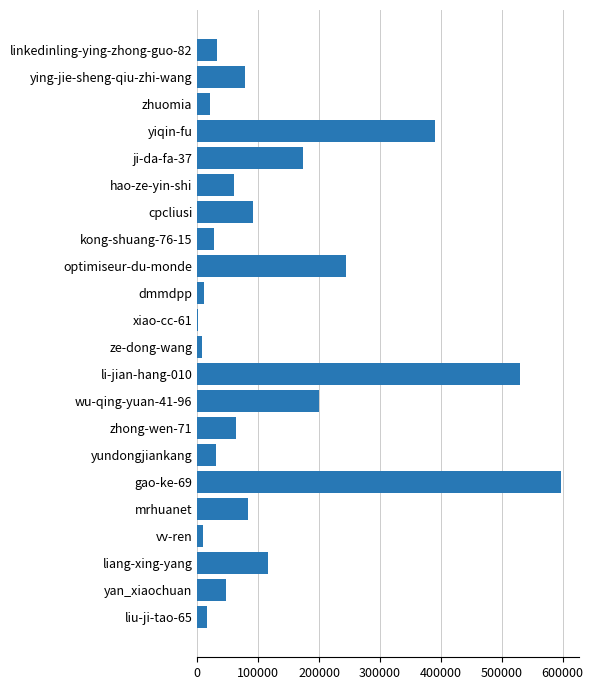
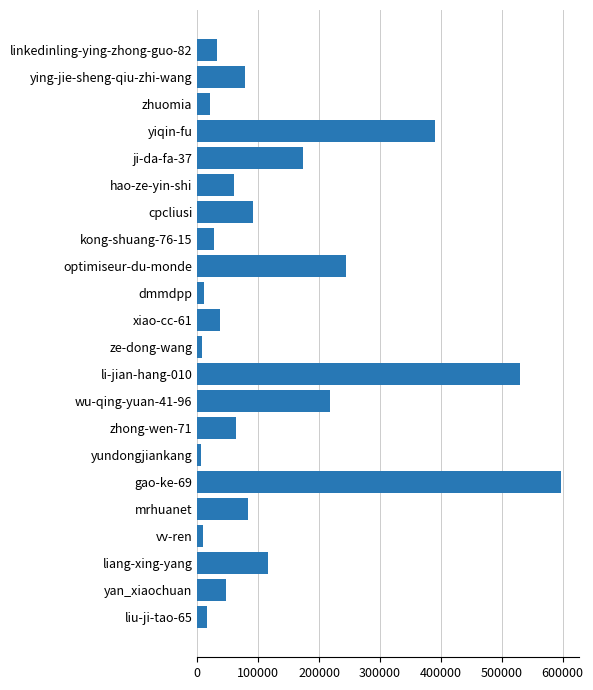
xiao-cc-61: 0 -> 40000
wu-qing-yuan-41-96: 200000 -> 220000
yundongjiankang: 30000 -> 10000
